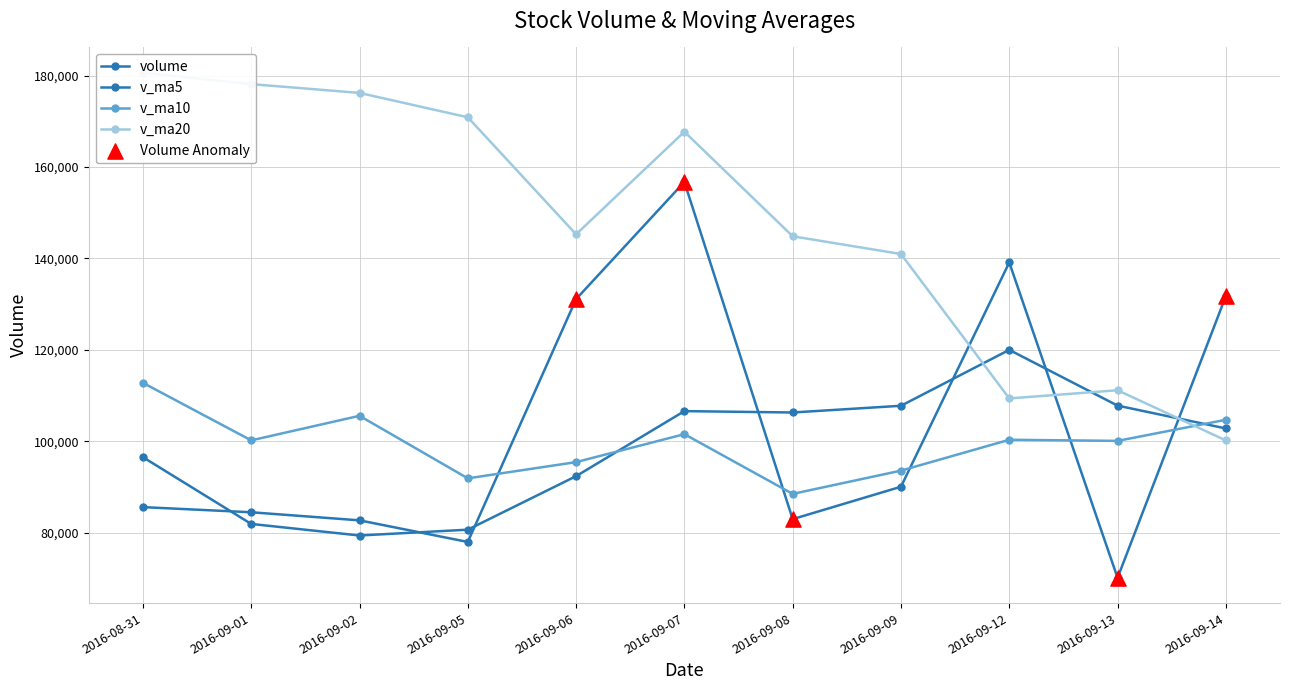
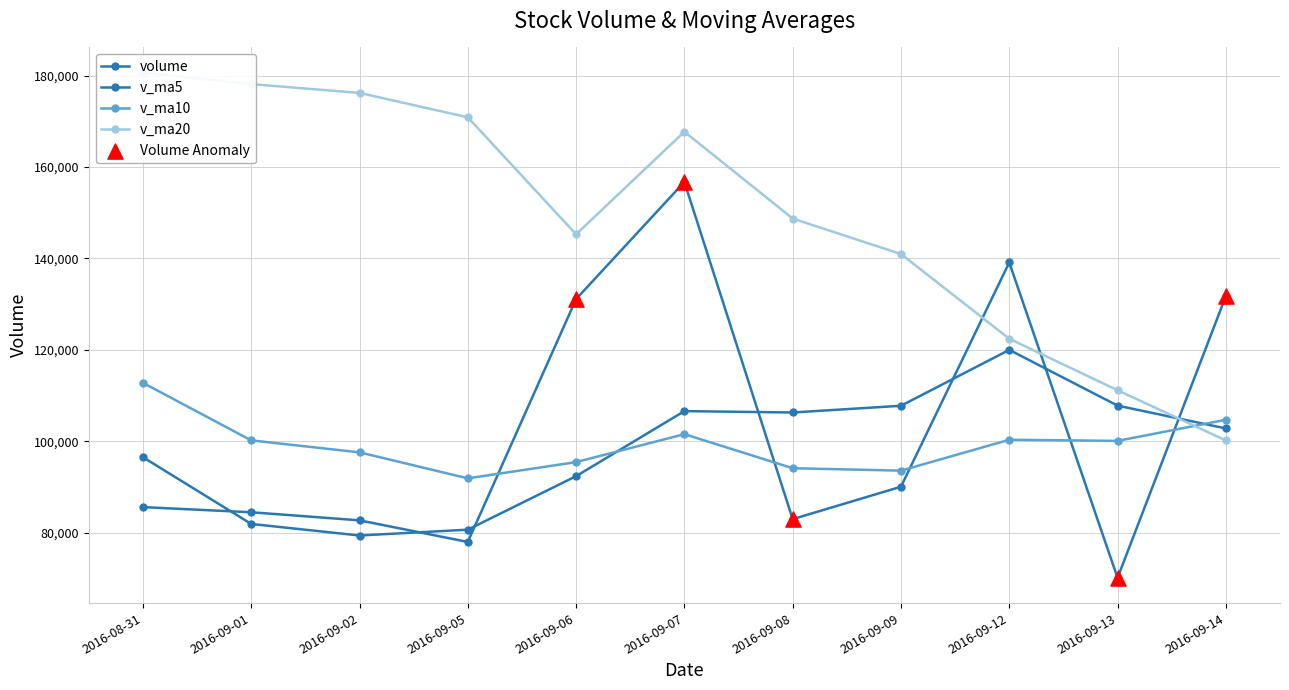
v_ma10, 2016-09-02: 106,000 -> 98,000
v_ma10, 2016-09-08: 88,000 -> 94,000
v_ma20, 2016-09-08: 145,000 -> 149,000
v_ma20, 2016-09-12: 109,000 -> 122,000
